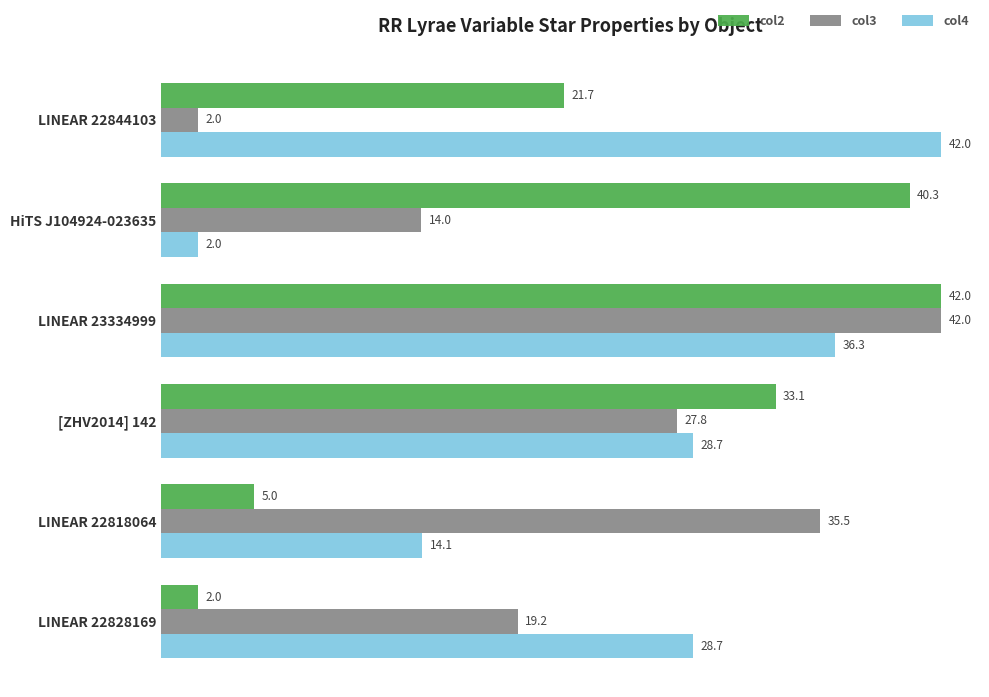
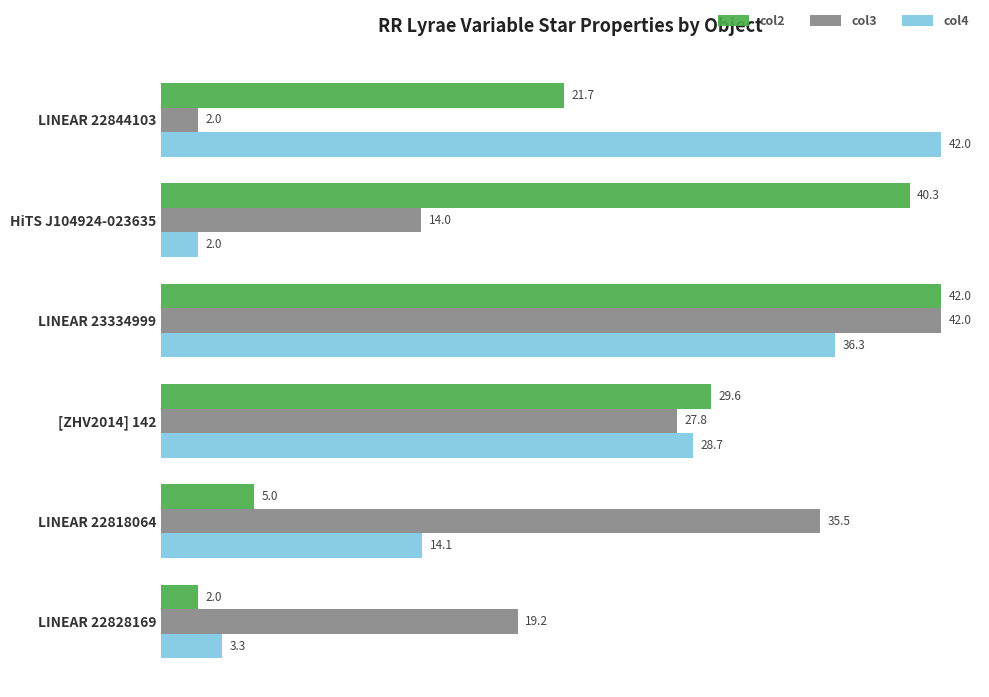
col2, [ZHV2014] 142: 33.1 -> 29.6
col4, LINEAR 22828169: 28.7 -> 3.3
